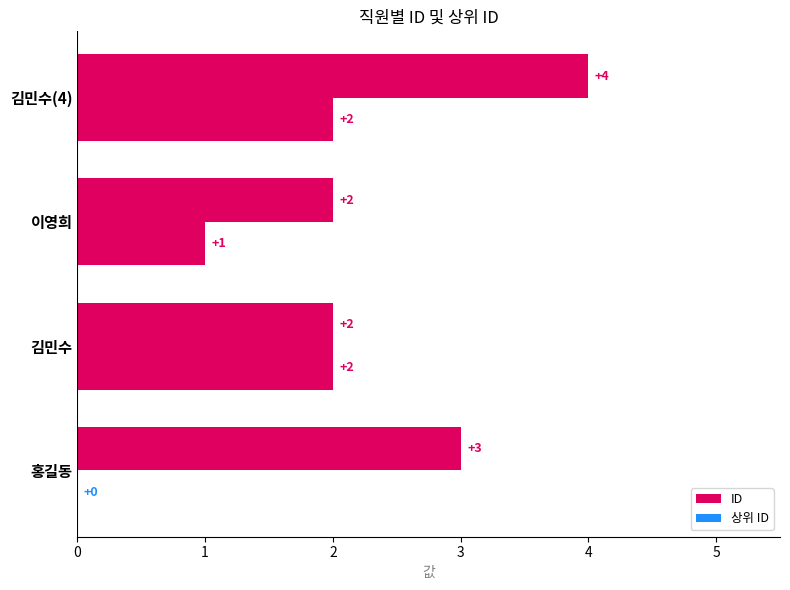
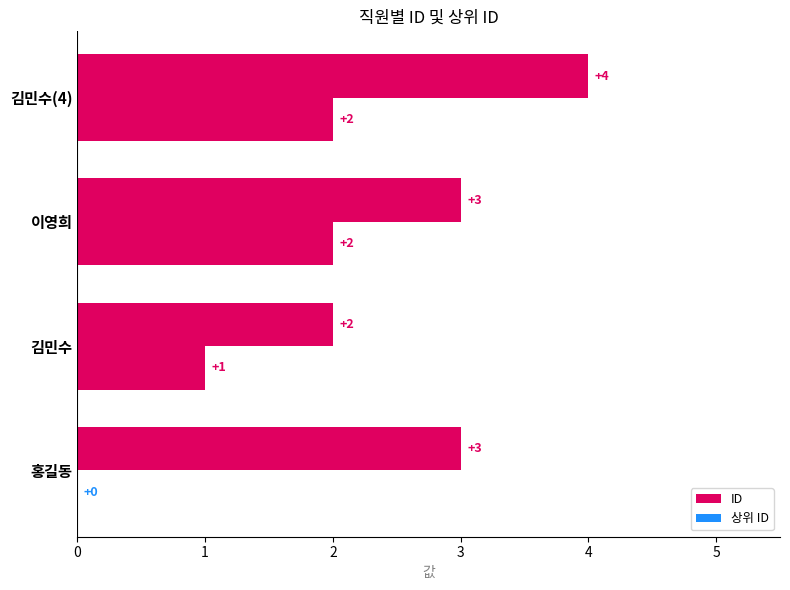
ID, 이영희: +2 -> +3
상위 ID, 이영희: +1 -> +2
상위 ID, 김민수: +2 -> +1
